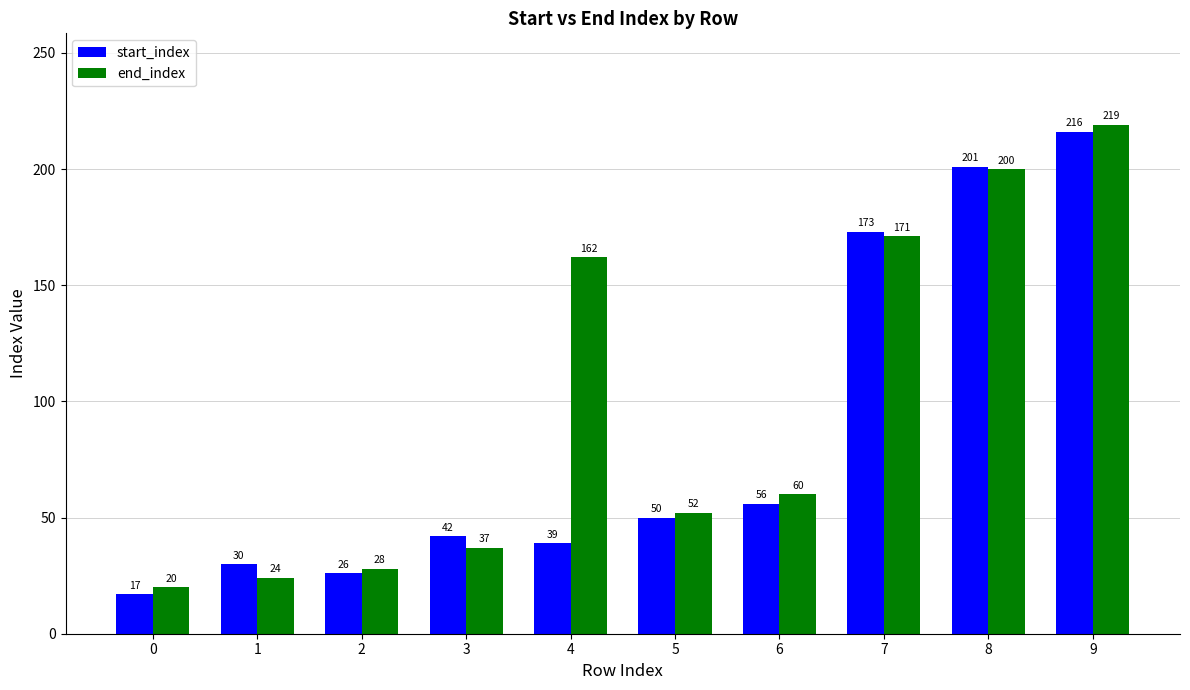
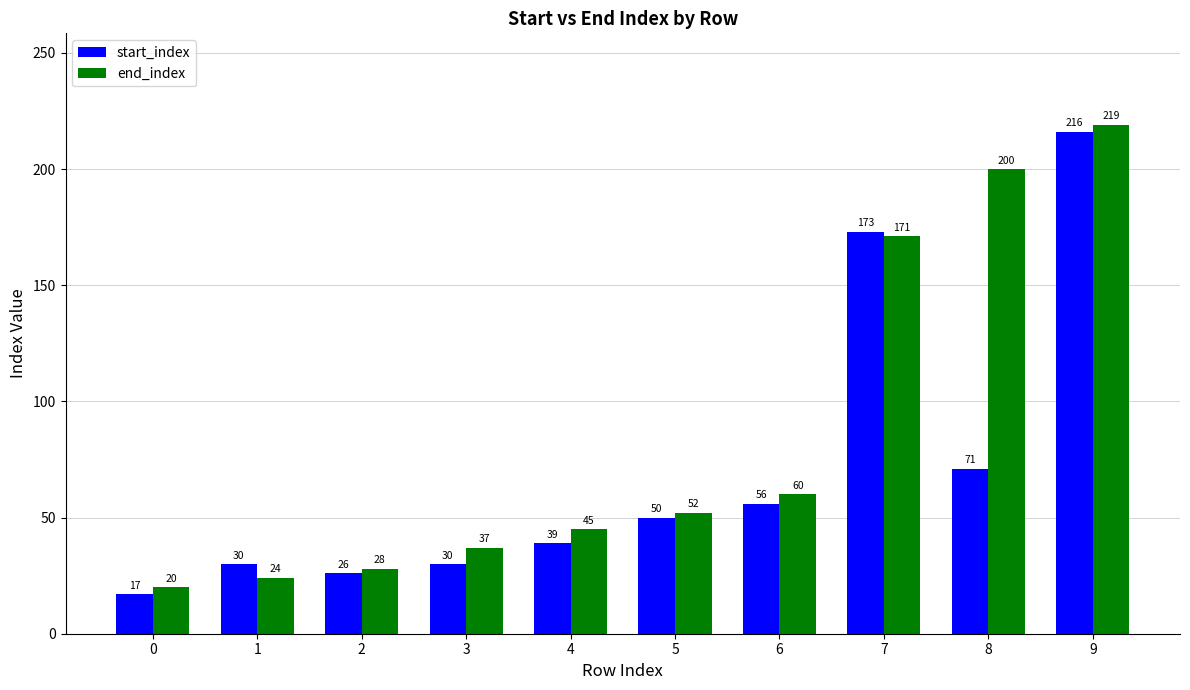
start_index, 3: 42 -> 30
end_index, 4: 162 -> 45
start_index, 8: 201 -> 71
